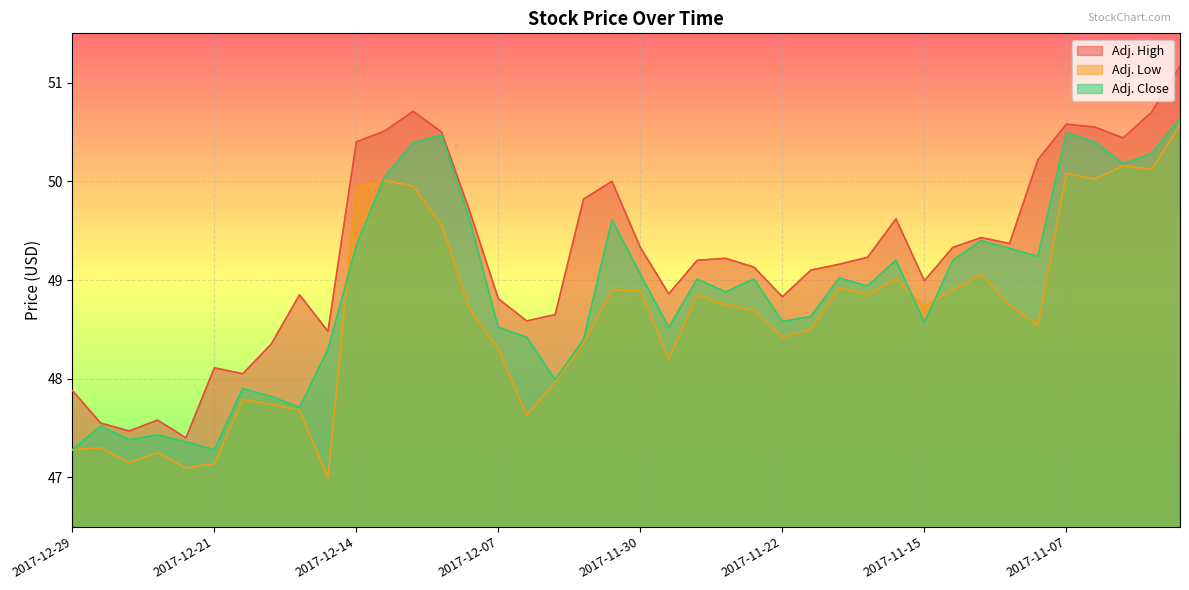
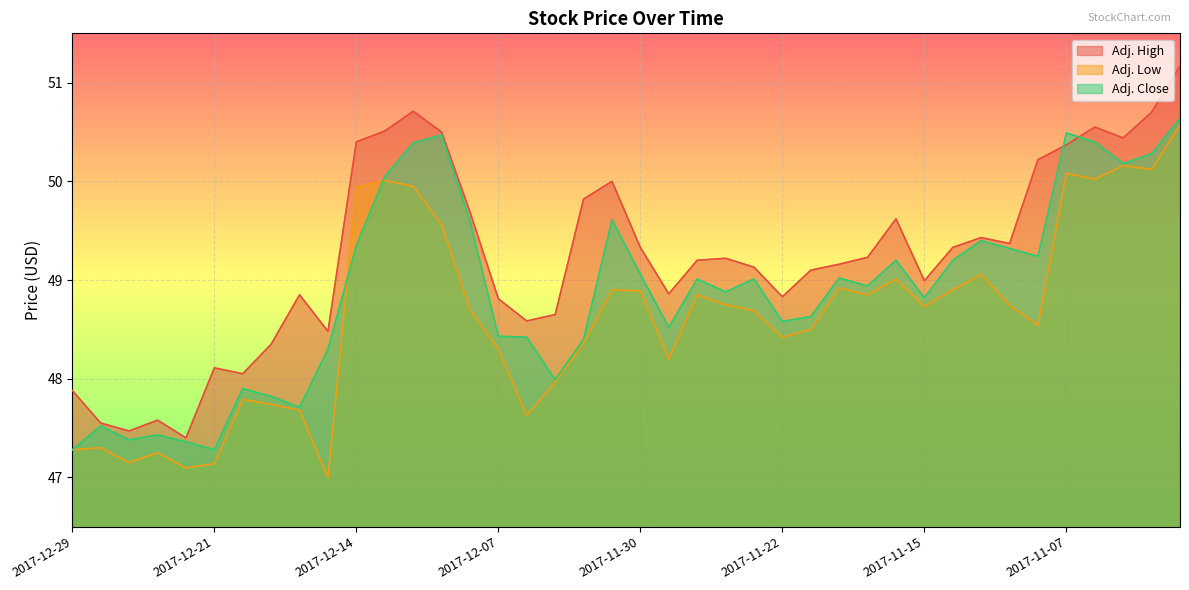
Adj. Close, 2017-12-07: 48.5 -> 48.4
Adj. Close, 2017-11-15: 48.6 -> 48.8
Adj. High, 2017-11-07: 50.6 -> 50.4
